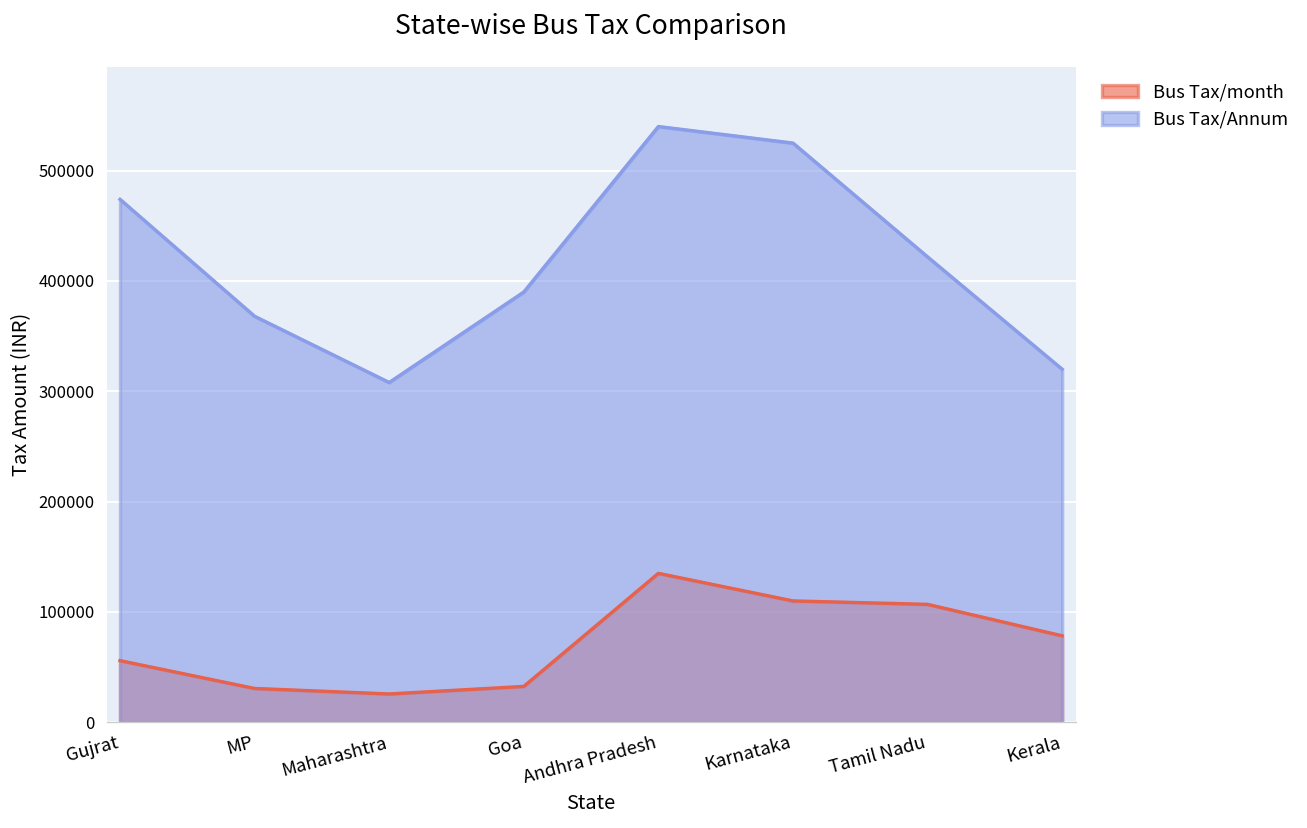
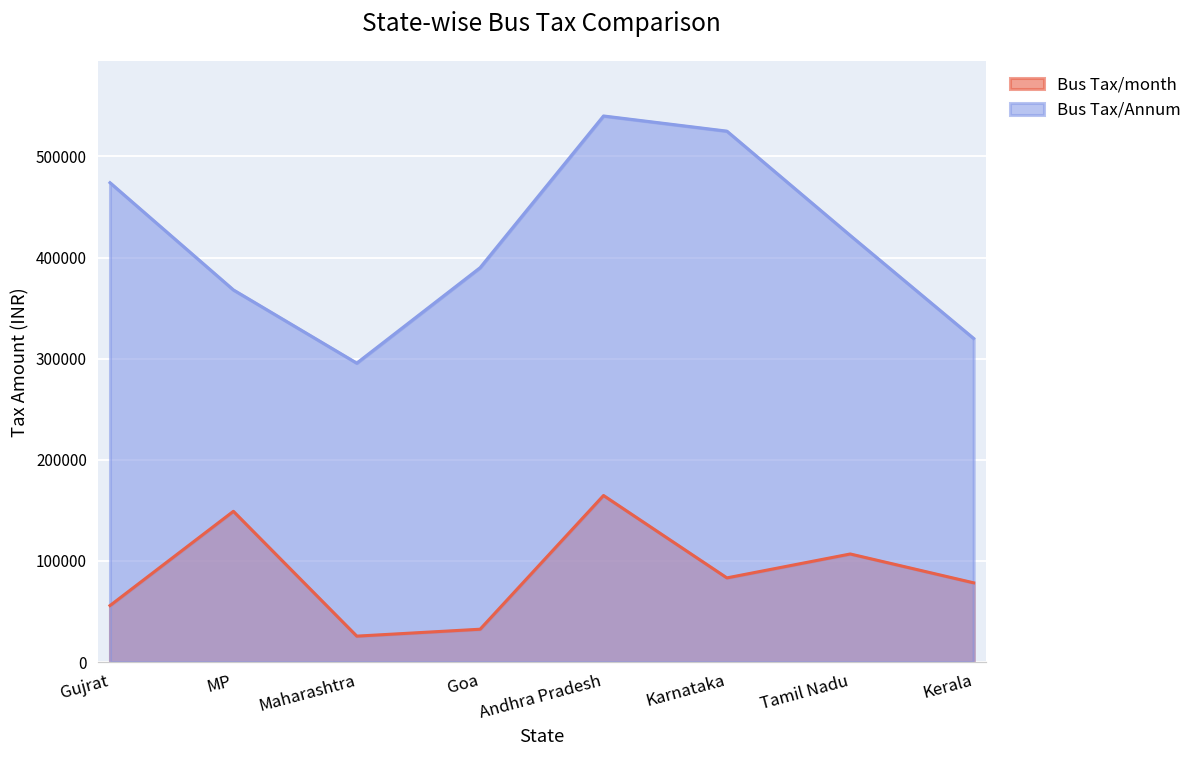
Bus Tax/month, MP: 30000 -> 150000
Bus Tax/Annum, Maharashtra: 310000 -> 300000
Bus Tax/month, Andhra Pradesh: 140000 -> 160000
Bus Tax/month, Karnataka: 110000 -> 80000
